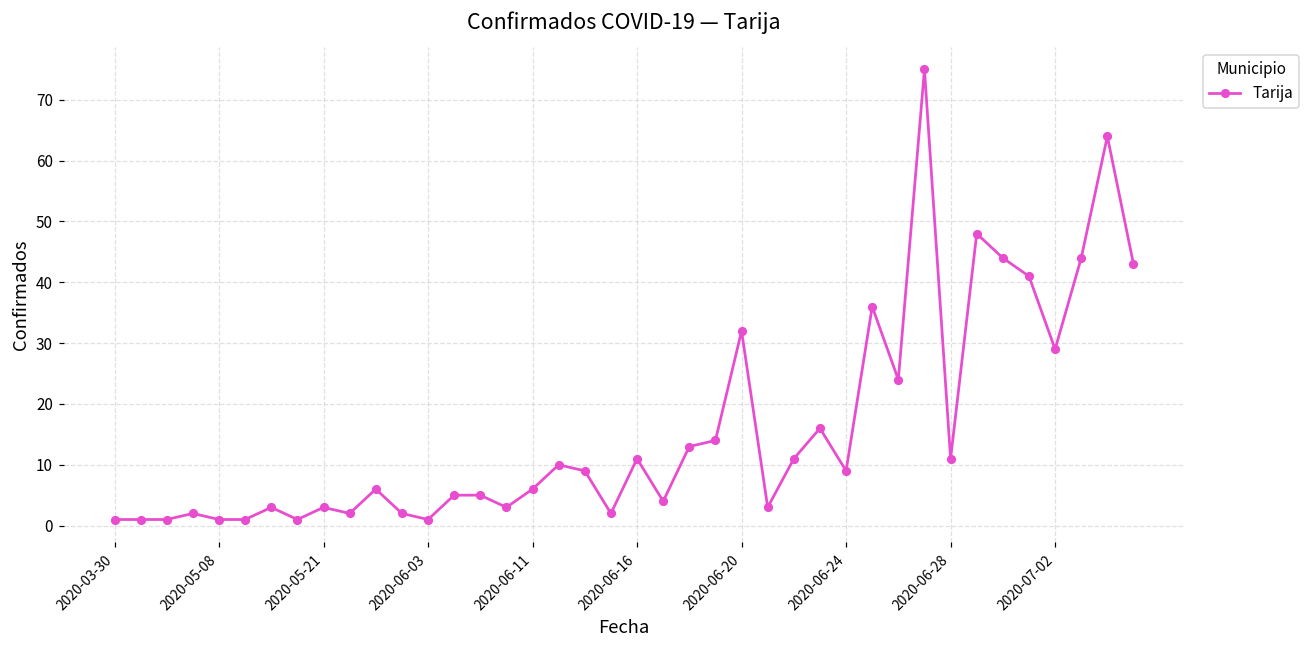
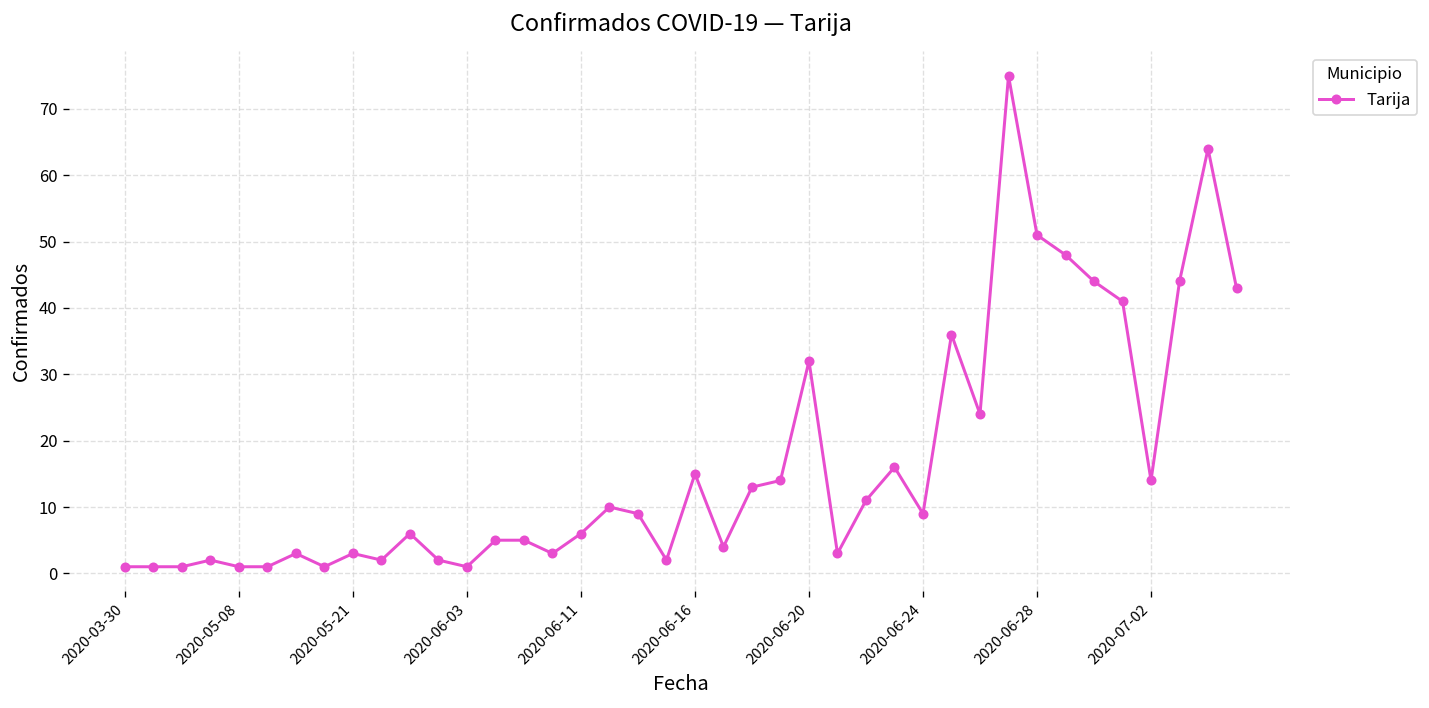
2020-06-16: 11 -> 15
2020-06-28: 11 -> 51
2020-07-02: 29 -> 14
